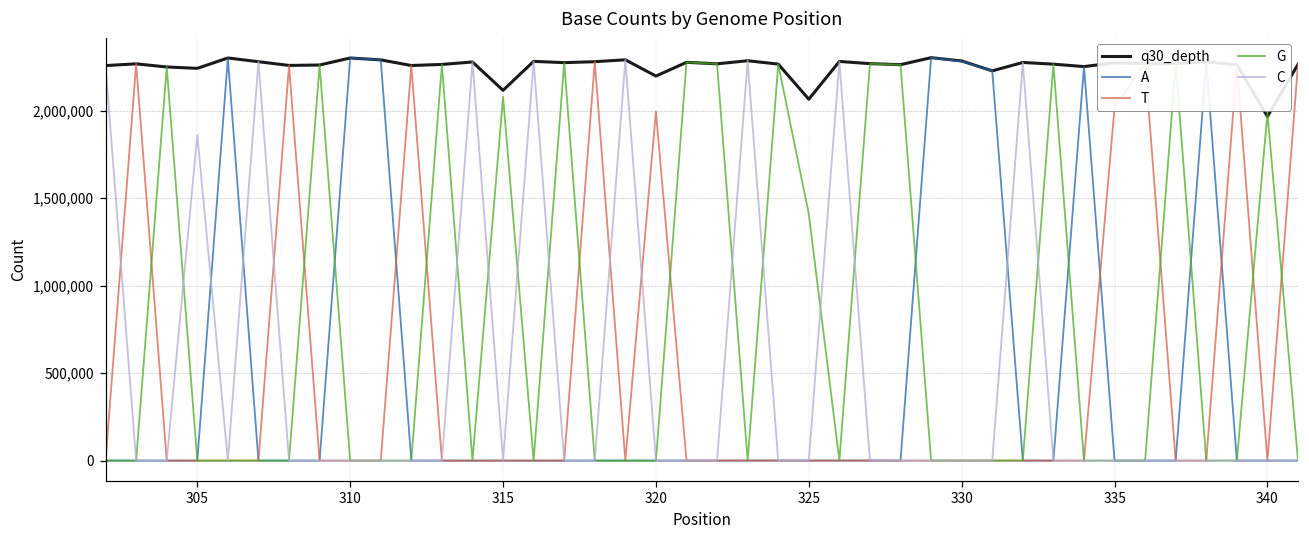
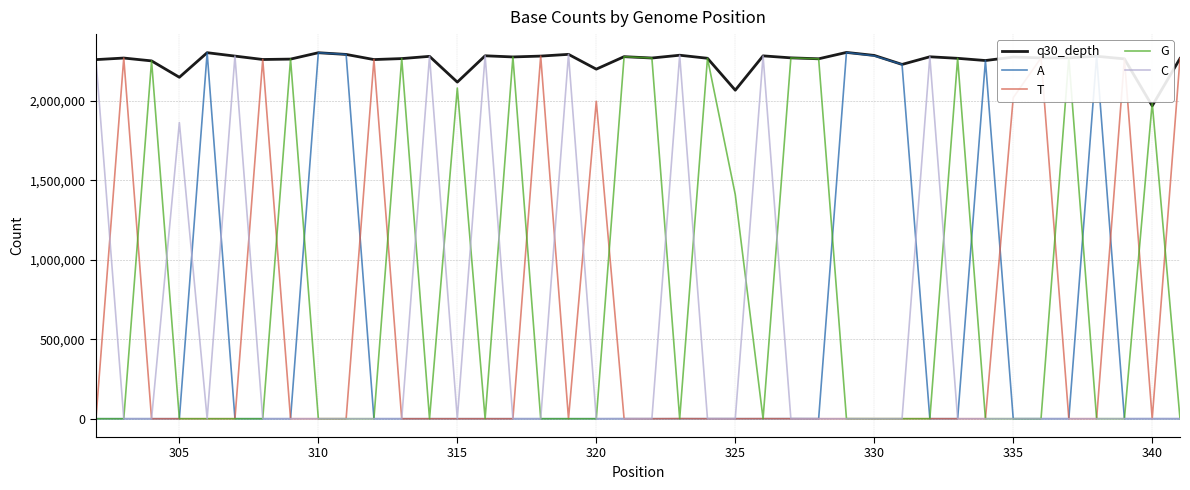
q30_depth, 305: 2,240,000 -> 2,150,000
